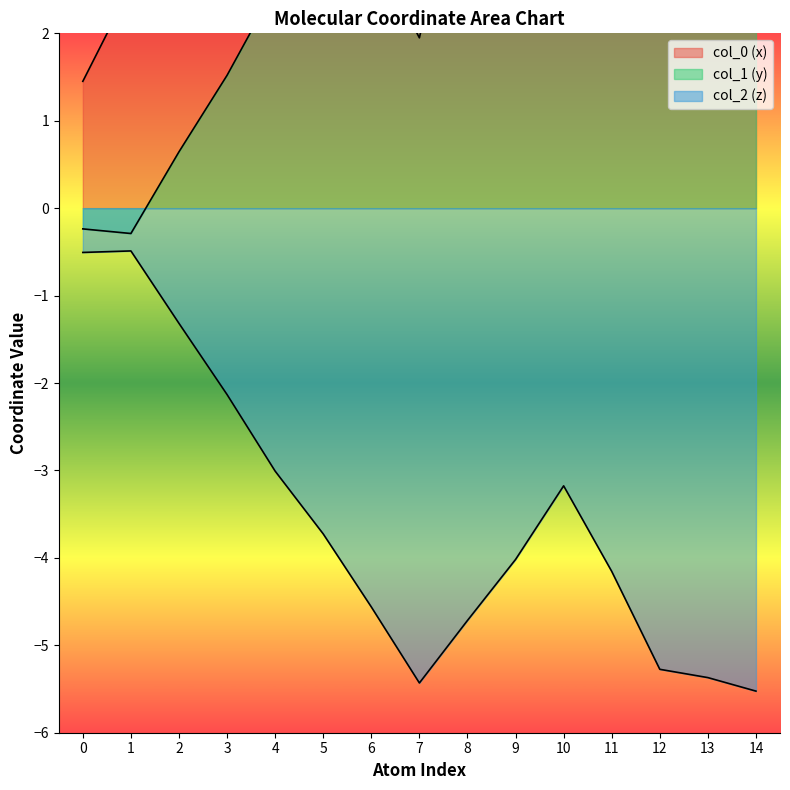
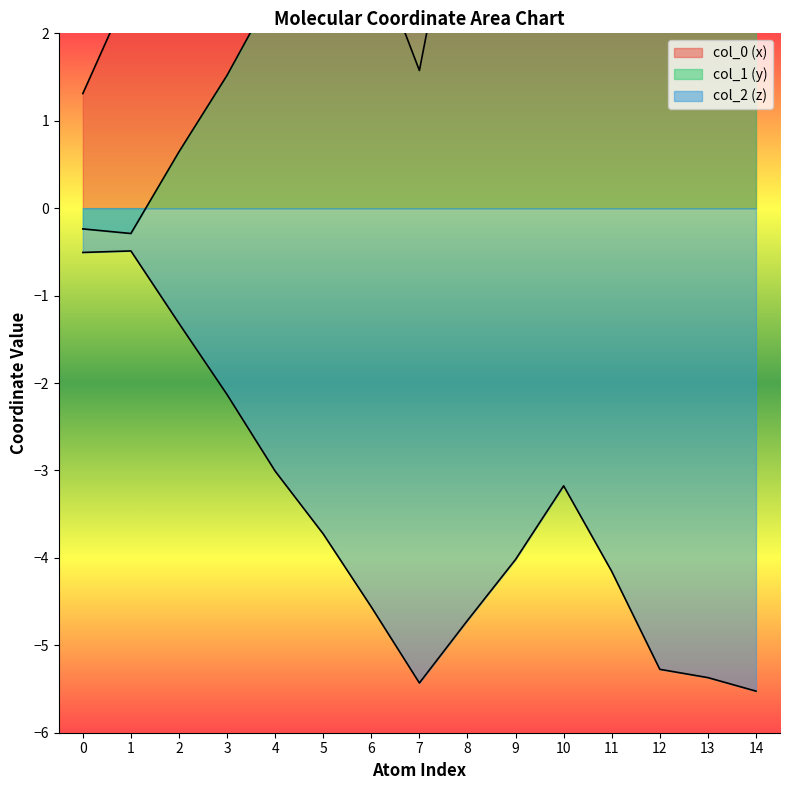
col_0 (x), 0: 1.5 -> 1.3
col_0 (x), 7: 1.9 -> 1.6
